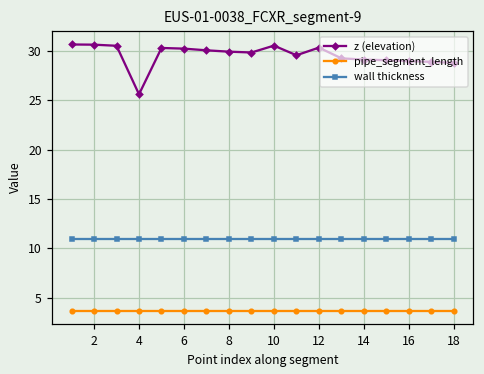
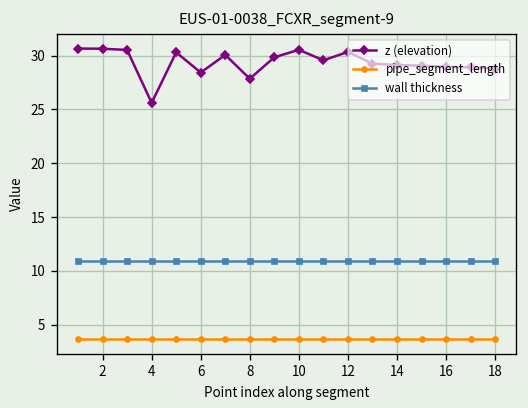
z (elevation), 6: 30 -> 28
z (elevation), 8: 30 -> 28
